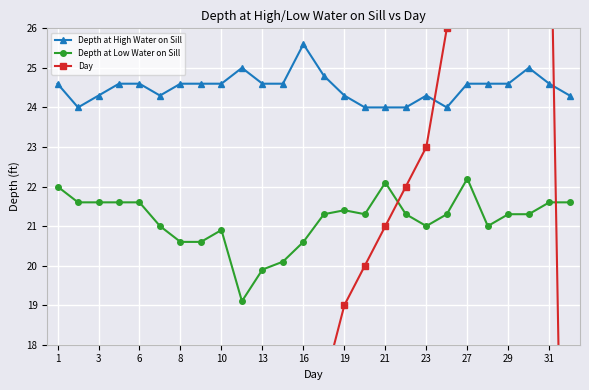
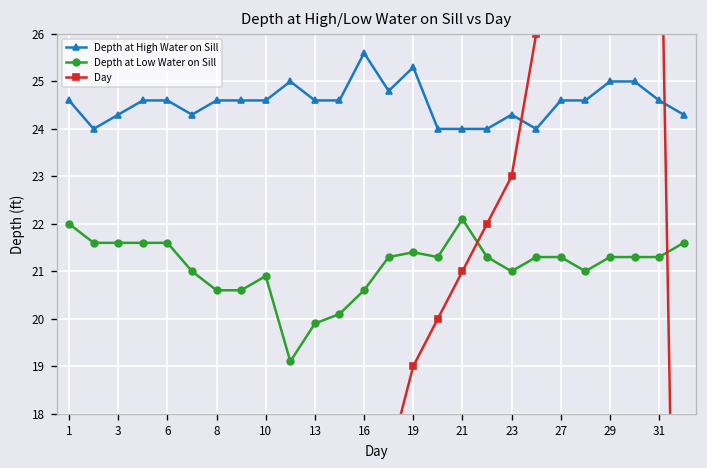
Depth at High Water on Sill, 19: 24.3 -> 25.3
Depth at Low Water on Sill, 27: 22.2 -> 21.3
Depth at High Water on Sill, 29: 24.6 -> 25.0
Depth at Low Water on Sill, 31: 21.6 -> 21.3
